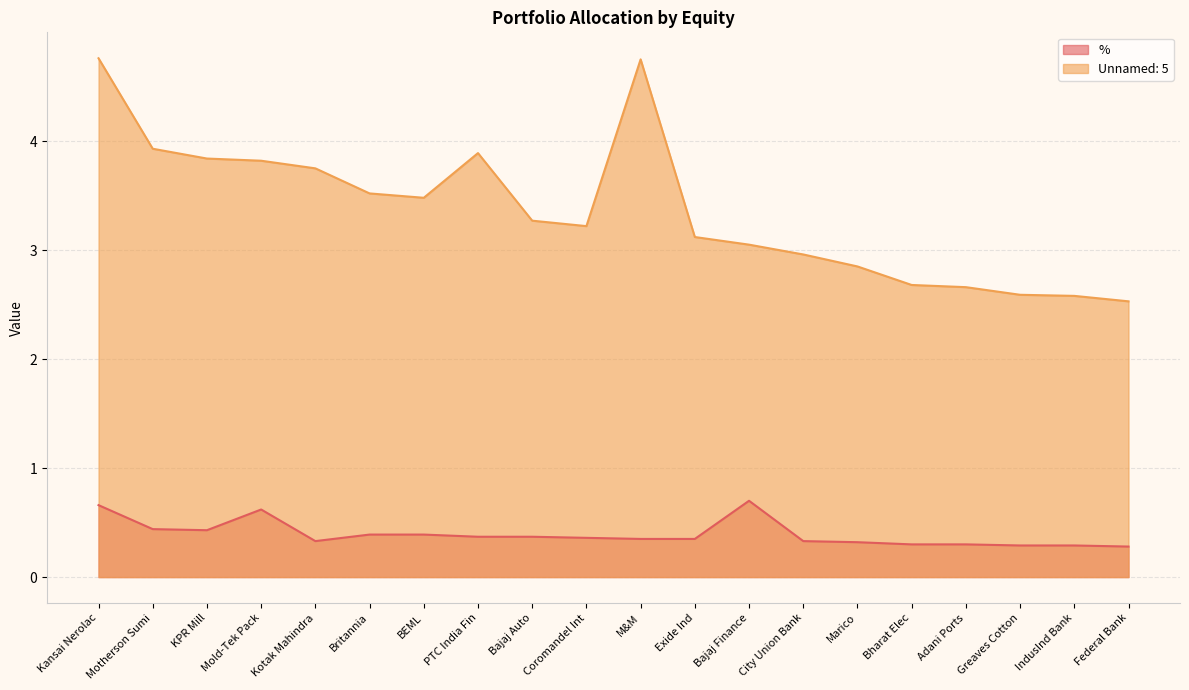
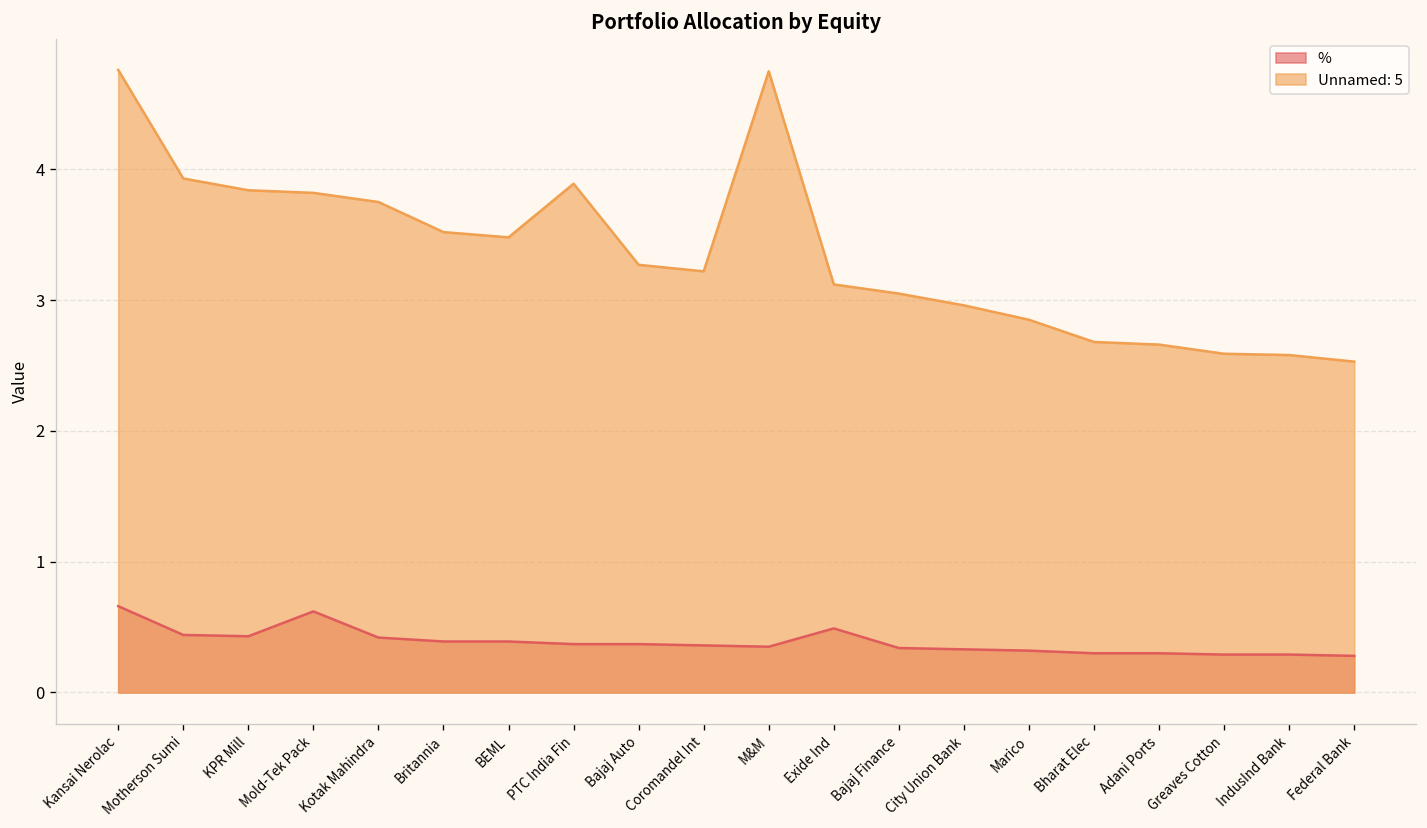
%, Kotak Mahindra: 0.33 -> 0.42
%, Exide Ind: 0.35 -> 0.49
%, Bajaj Finance: 0.70 -> 0.34
